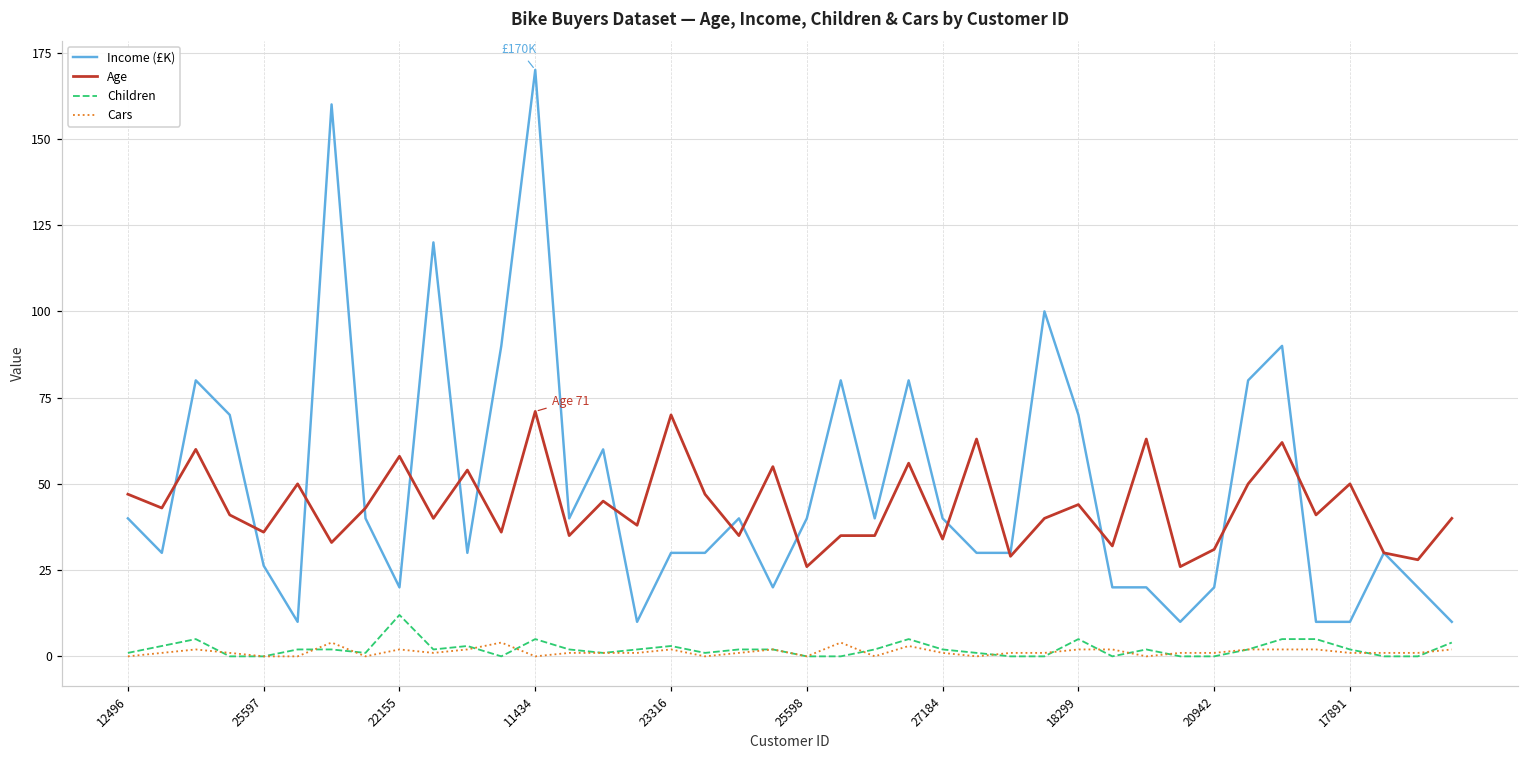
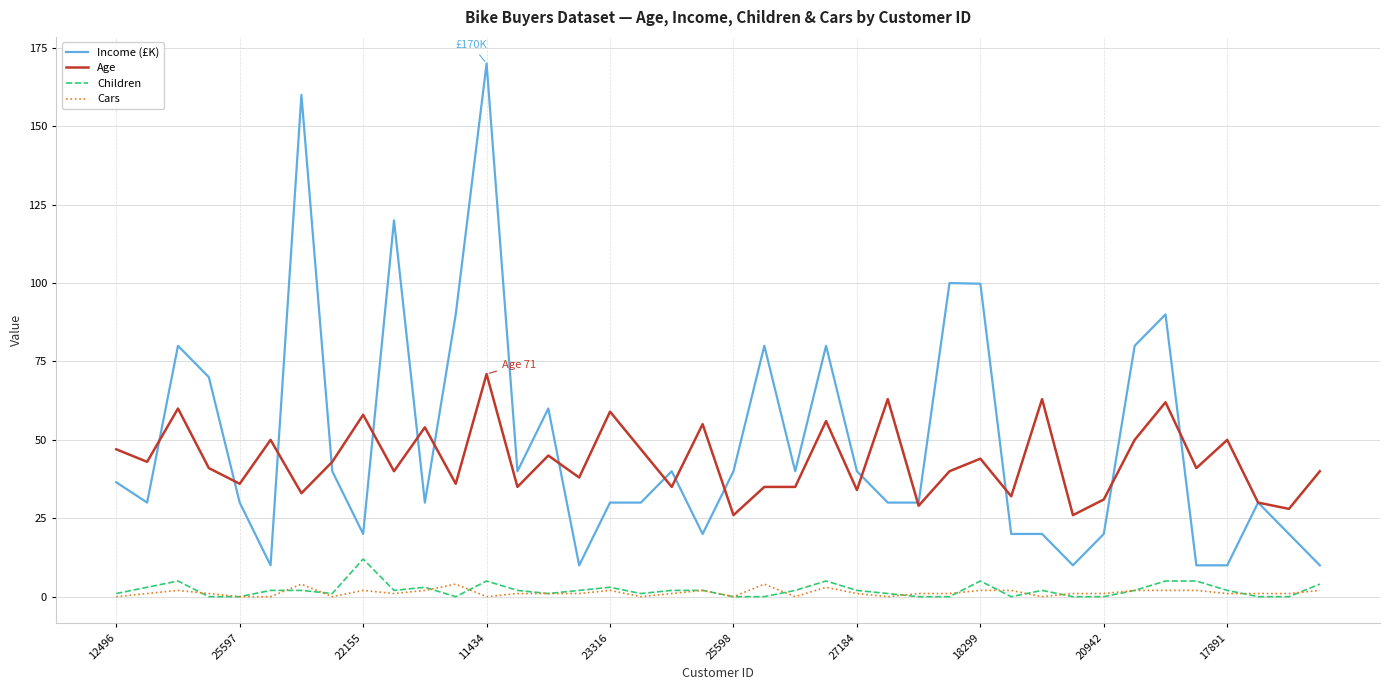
Income (£K), 12496: 40 -> 36
Income (£K), 25597: 26 -> 30
Age, 23316: 70 -> 59
Income (£K), 18299: 70 -> 100
